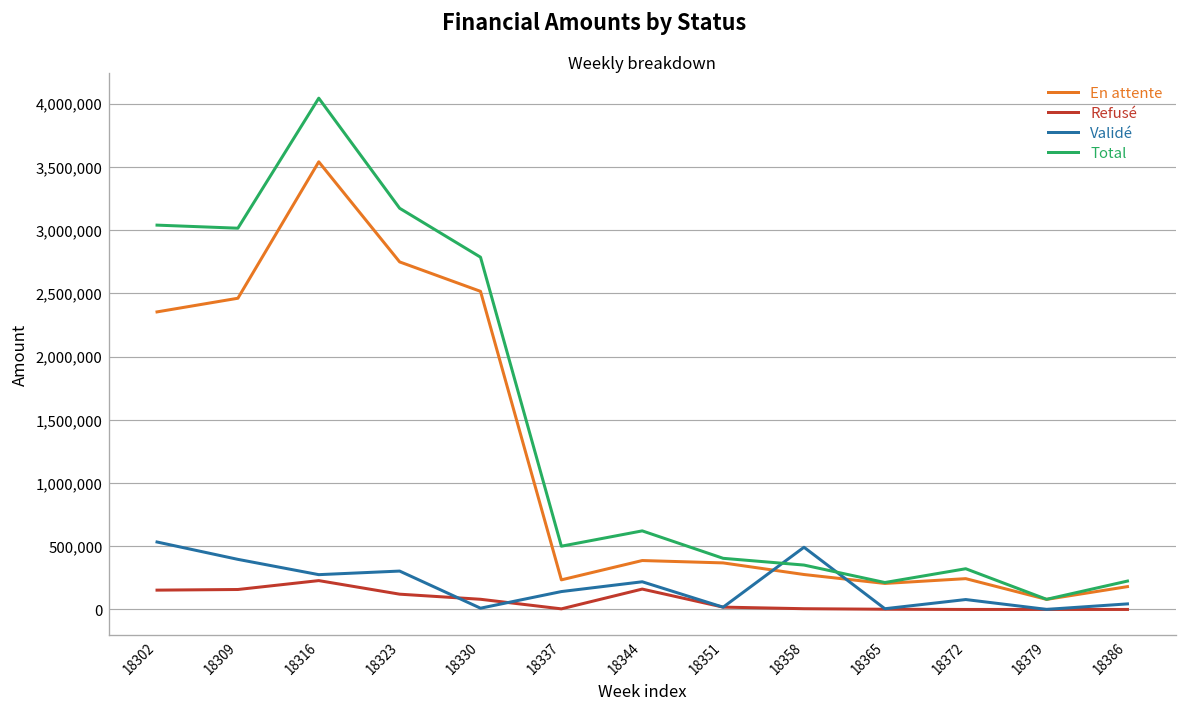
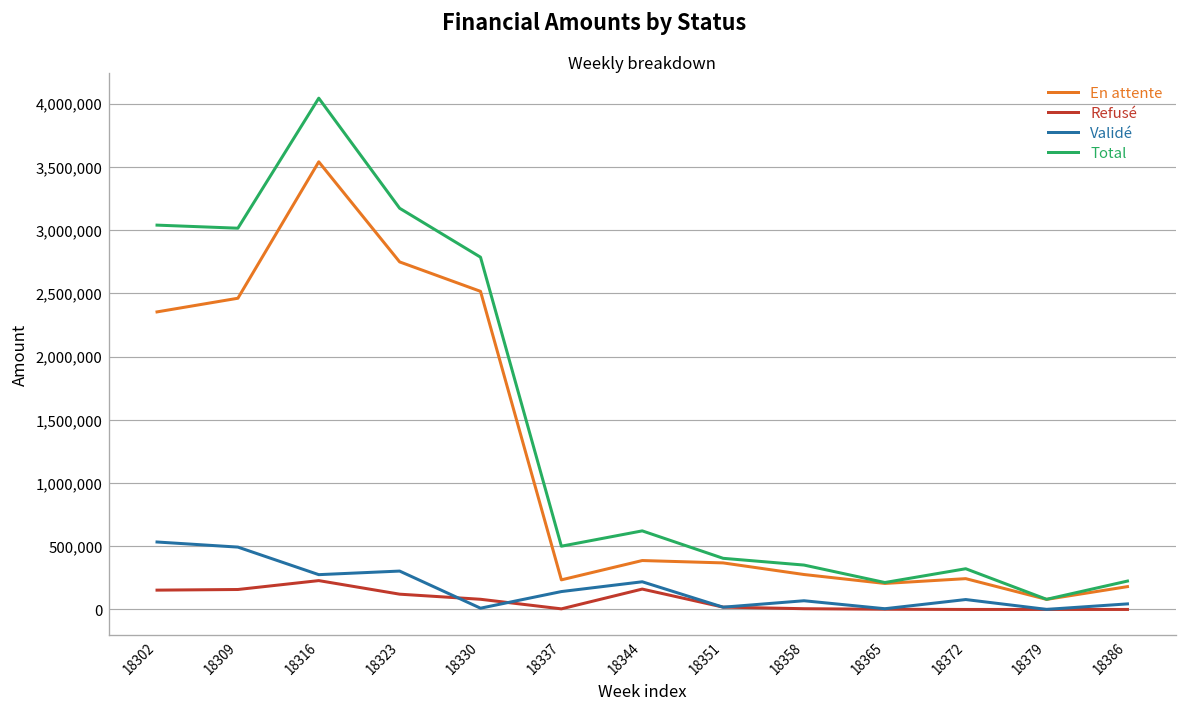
Validé, 18309: 400,000 -> 490,000
Validé, 18358: 490,000 -> 70,000
